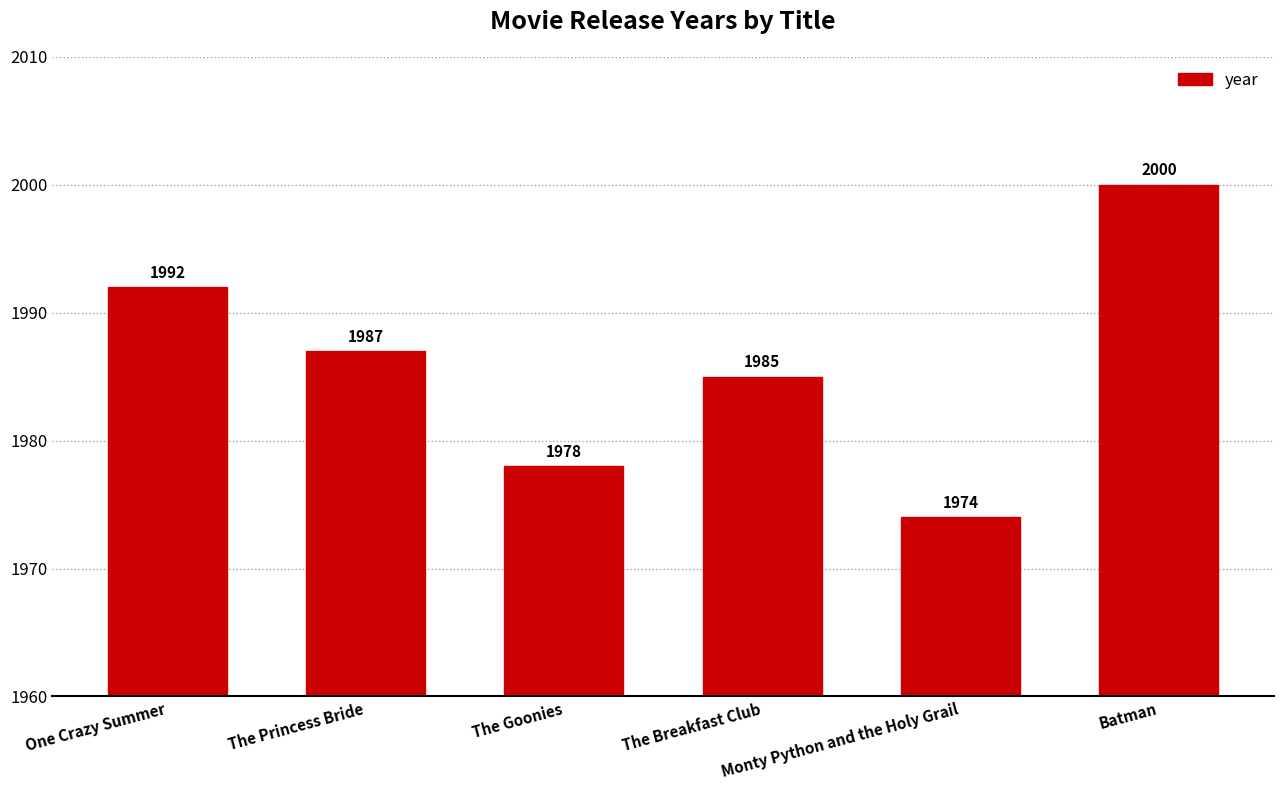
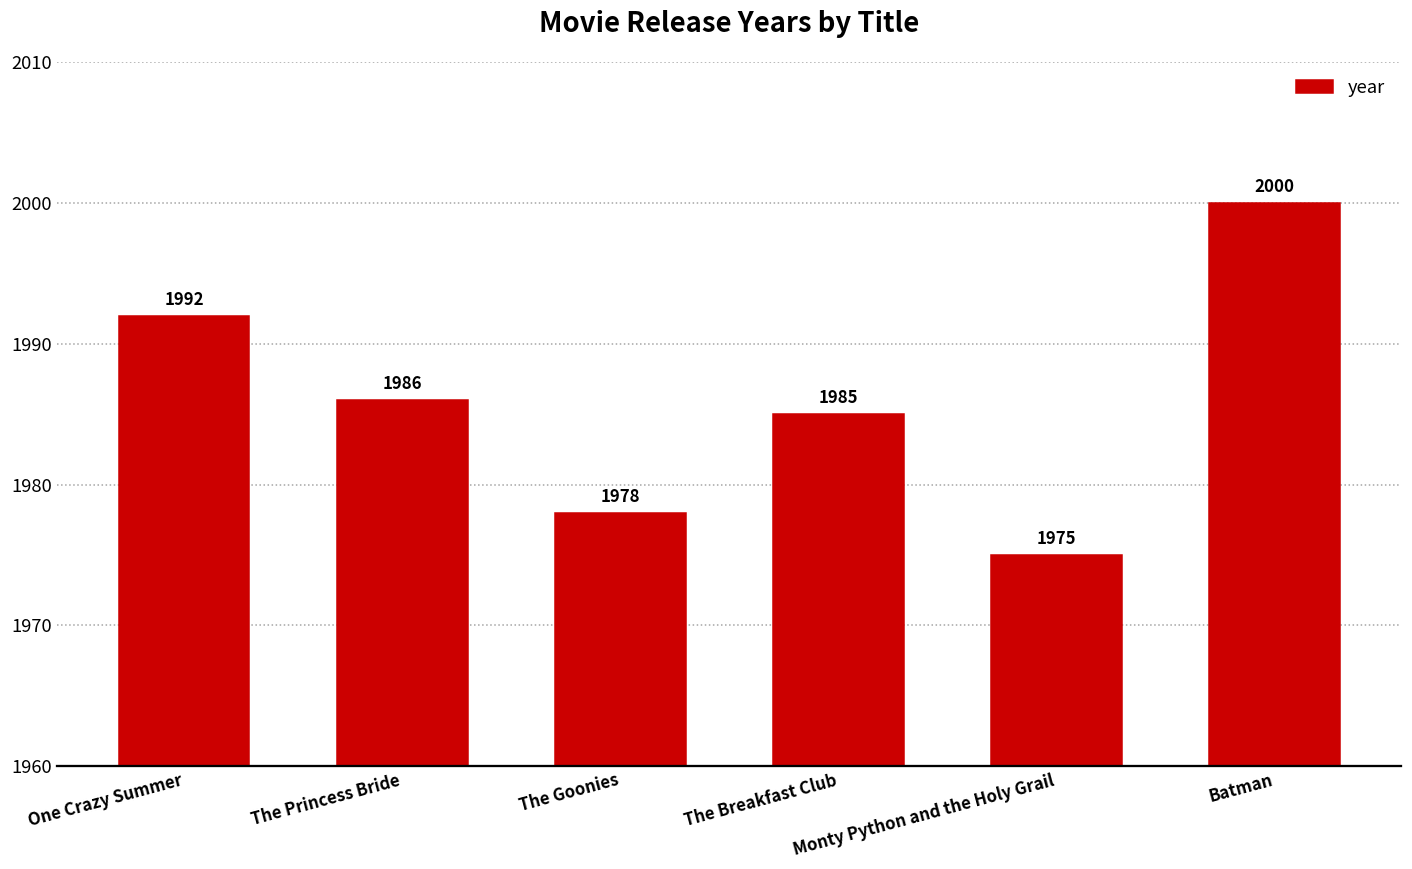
The Princess Bride: 1987 -> 1986
Monty Python and the Holy Grail: 1974 -> 1975
